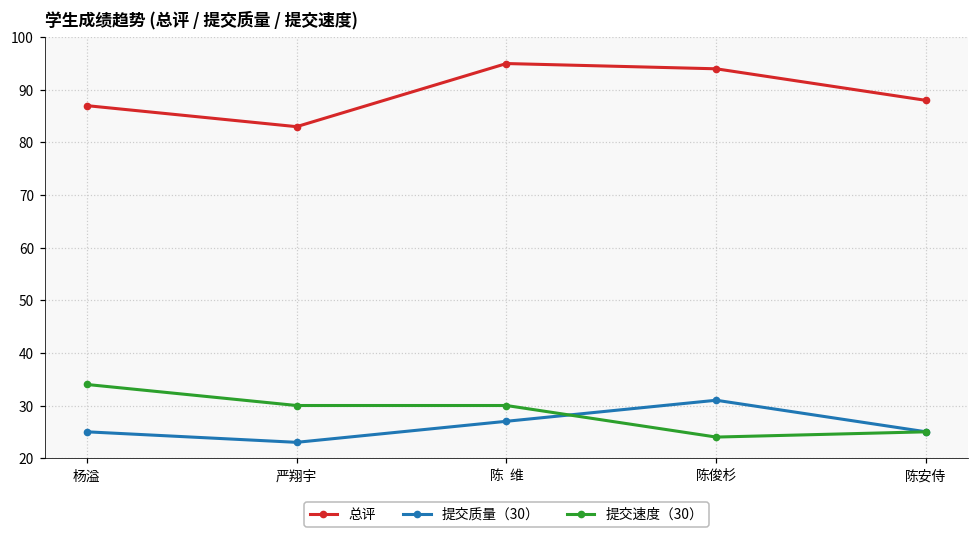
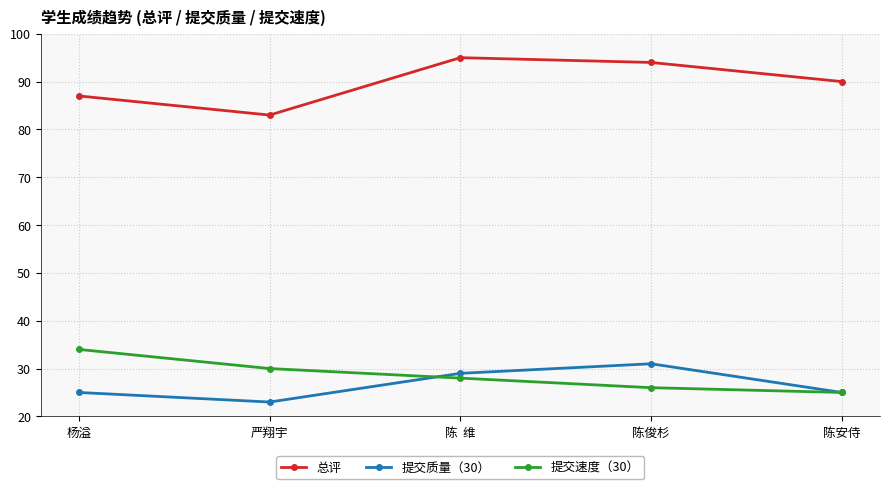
提交质量（30）, 陈 维: 27 -> 29
提交速度（30）, 陈 维: 30 -> 28
提交速度（30）, 陈俊杉: 24 -> 26
总评, 陈安侍: 88 -> 90
